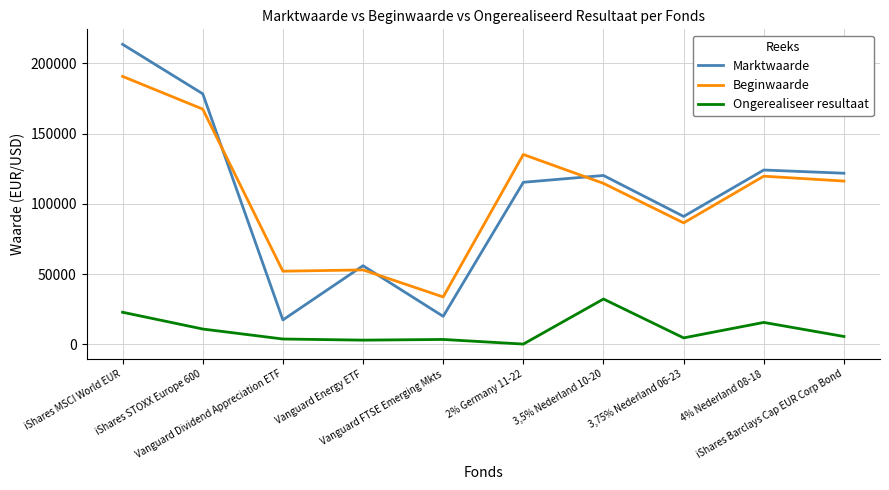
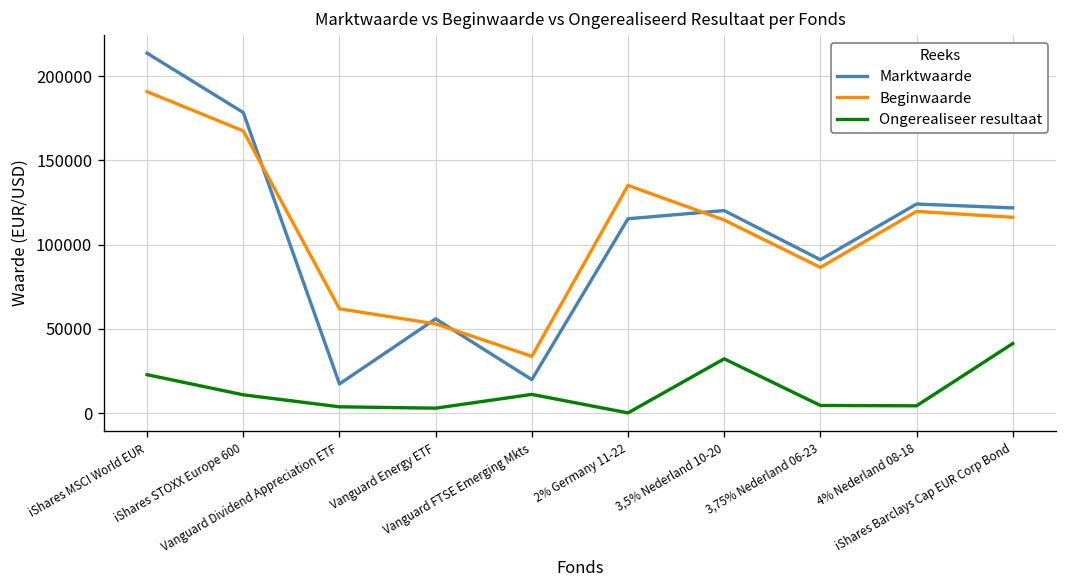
Beginwaarde, Vanguard Dividend Appreciation ETF: 52000 -> 62000
Ongerealiseer resultaat, Vanguard FTSE Emerging Mkts: 3000 -> 11000
Ongerealiseer resultaat, 4% Nederland 08-18: 16000 -> 4000
Ongerealiseer resultaat, iShares Barclays Cap EUR Corp Bond: 6000 -> 41000
